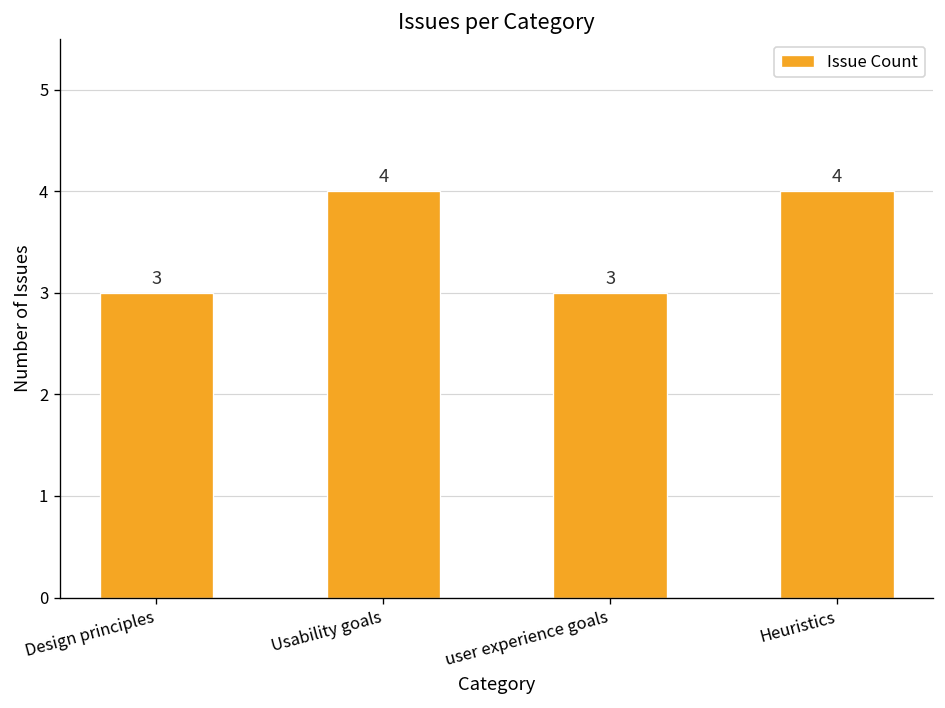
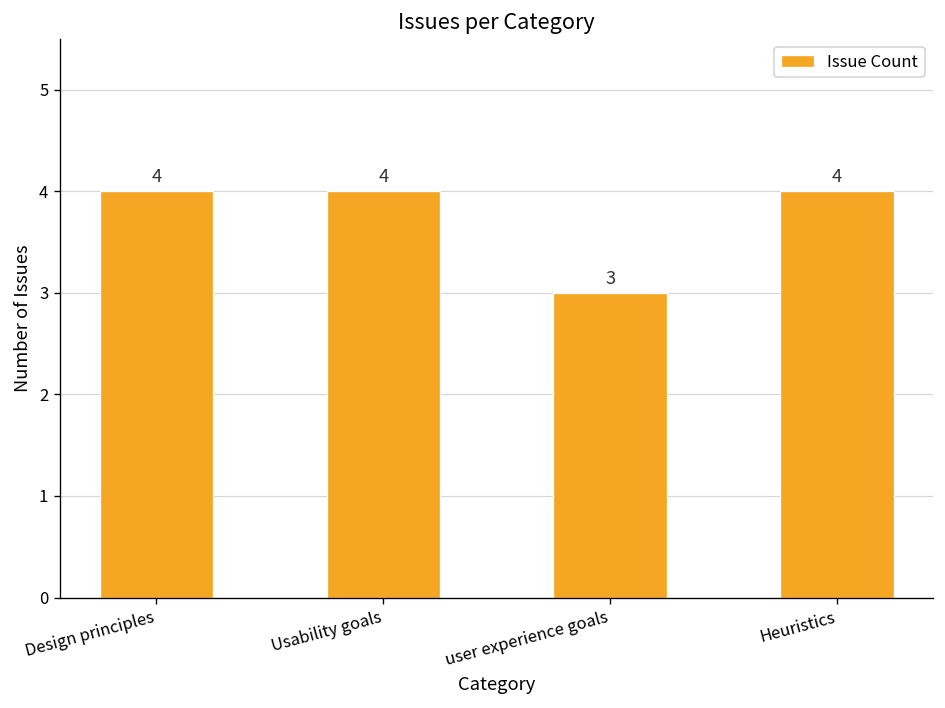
Design principles: 3 -> 4
